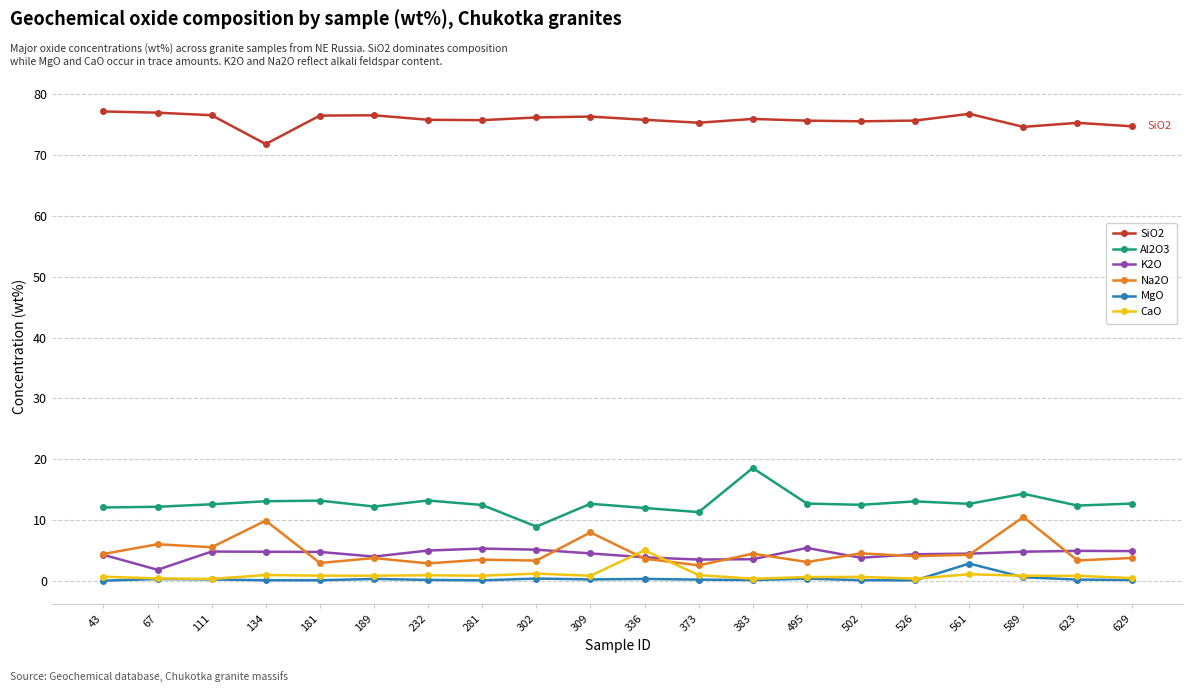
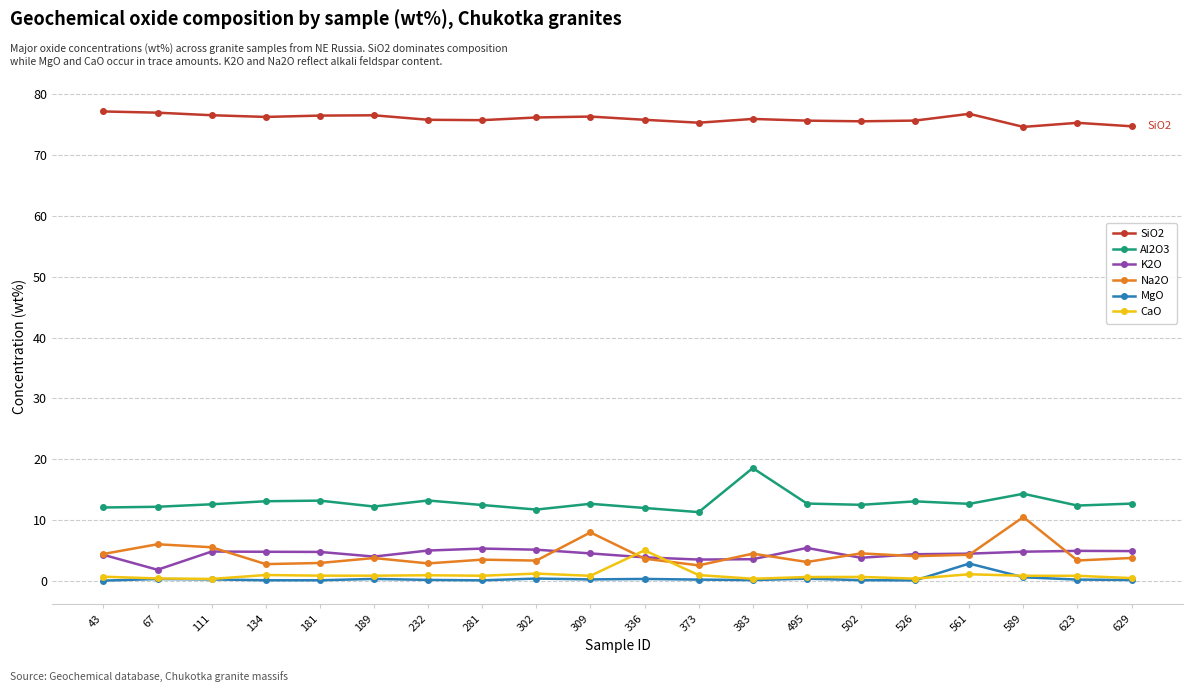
SiO2, 134: 72 -> 76
Na2O, 134: 10 -> 3
Al2O3, 302: 9 -> 12
